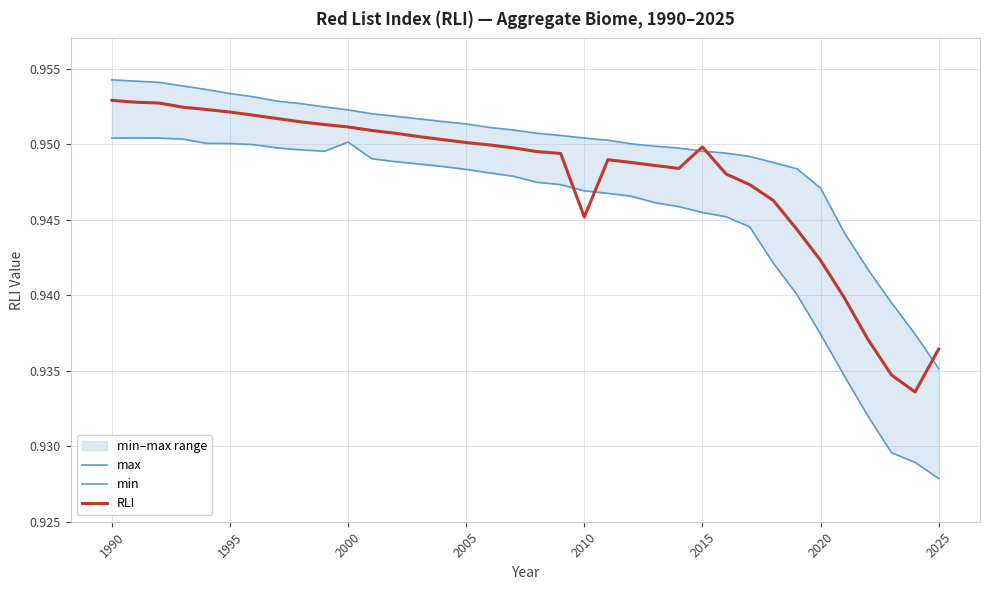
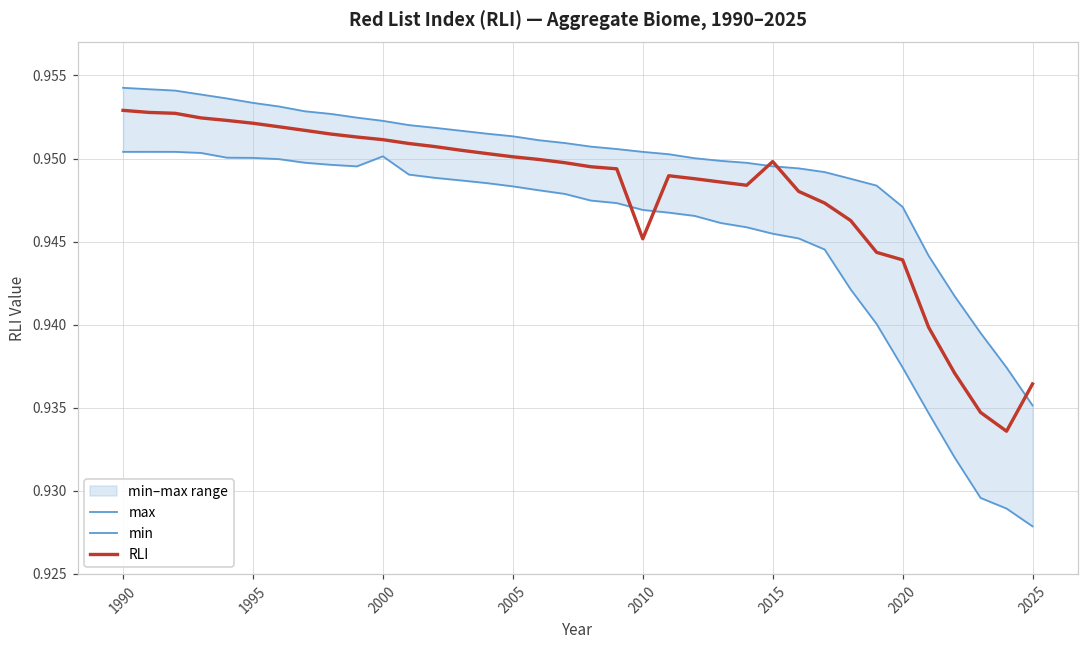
RLI, 2020: 0.9423 -> 0.9439
